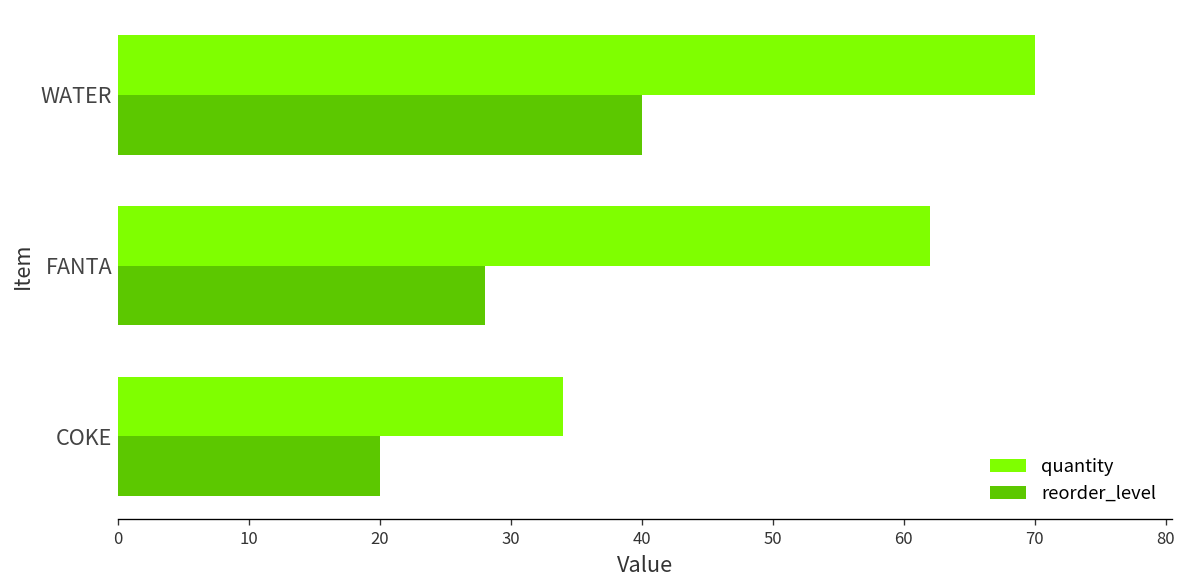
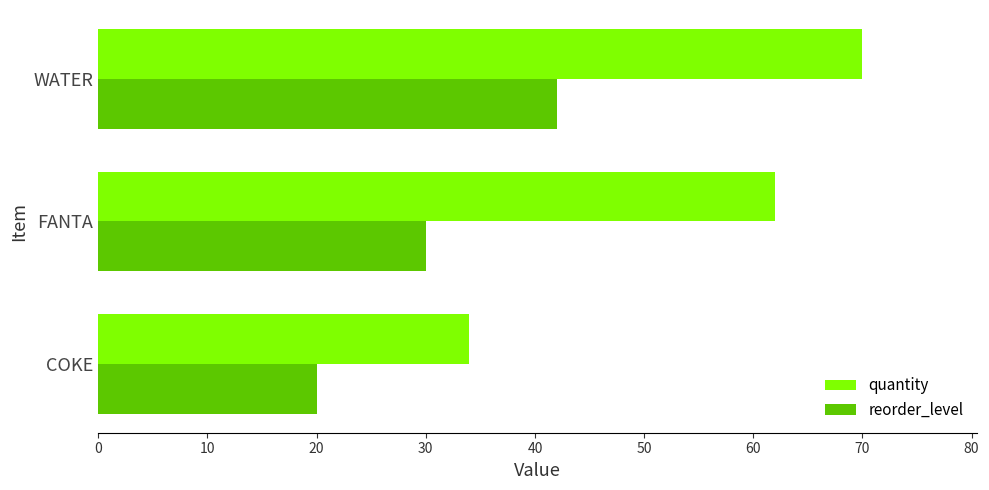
reorder_level, WATER: 40 -> 42
reorder_level, FANTA: 28 -> 30
